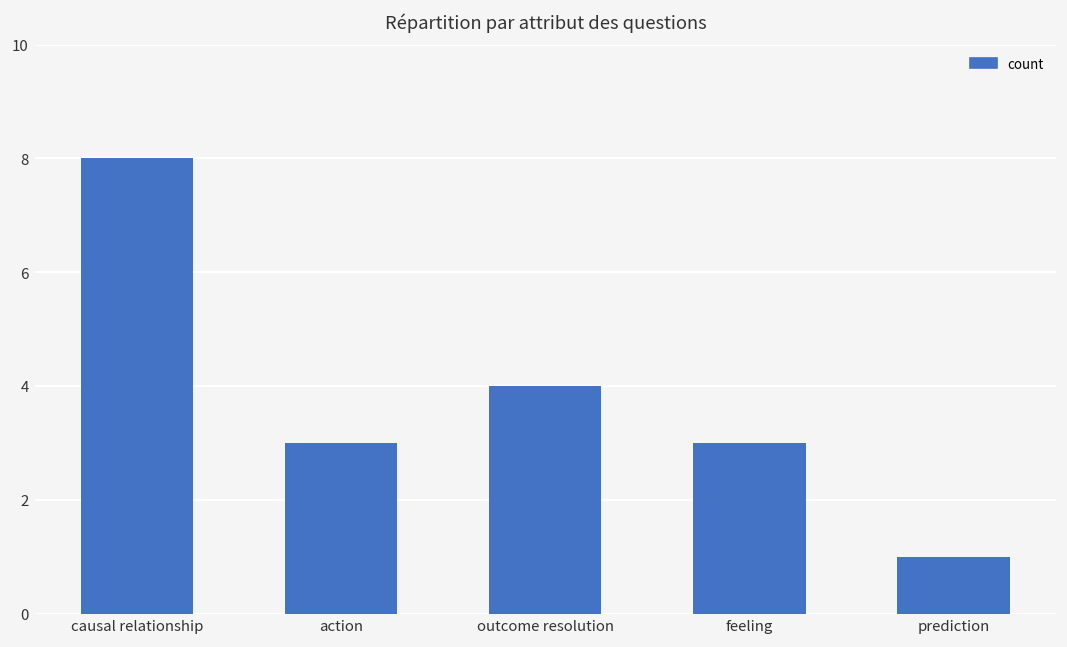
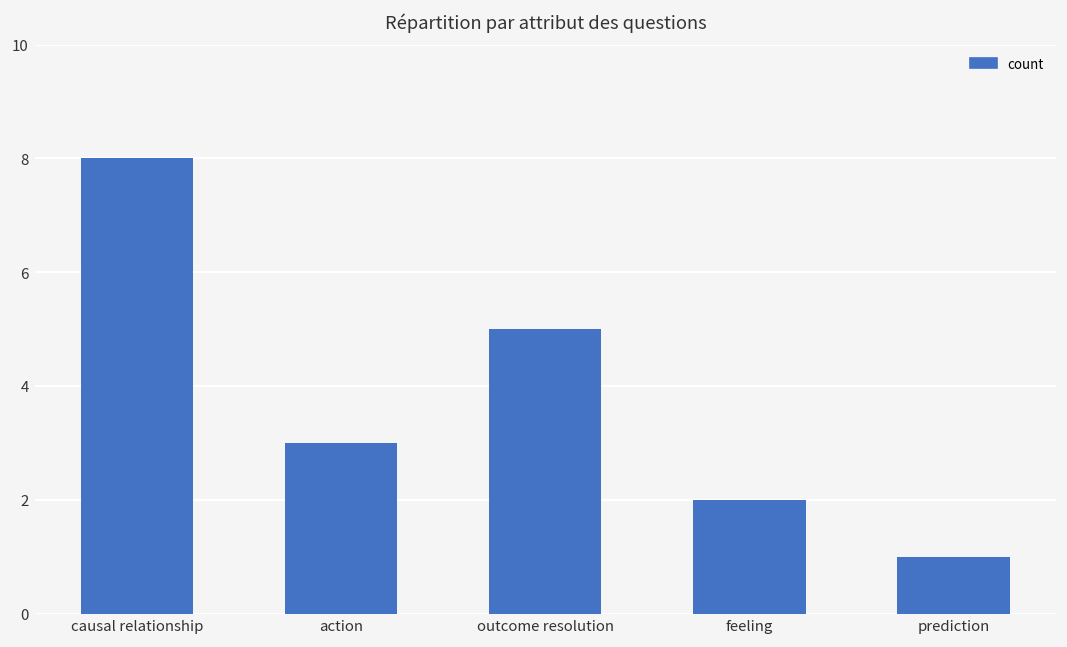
outcome resolution: 4 -> 5
feeling: 3 -> 2
